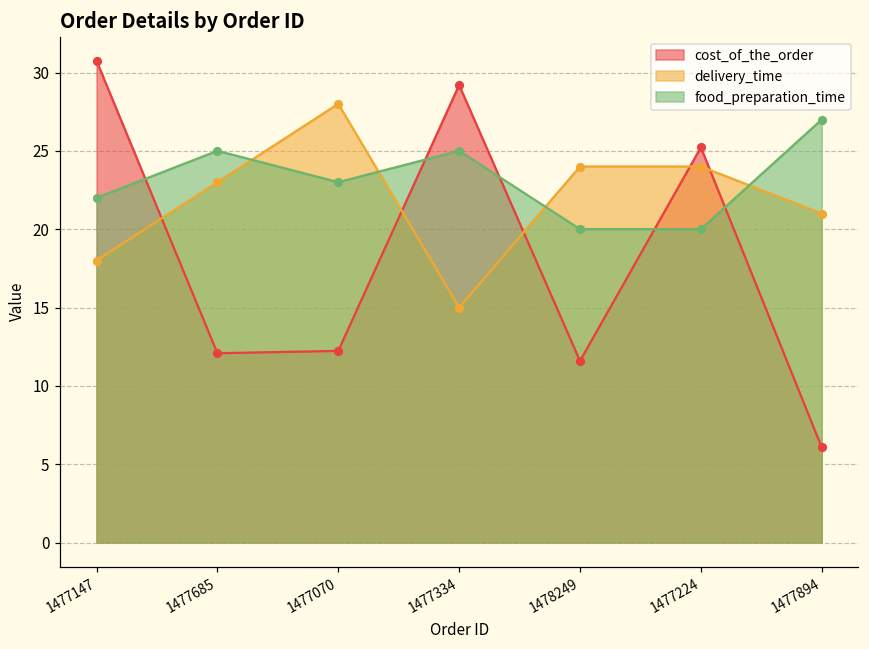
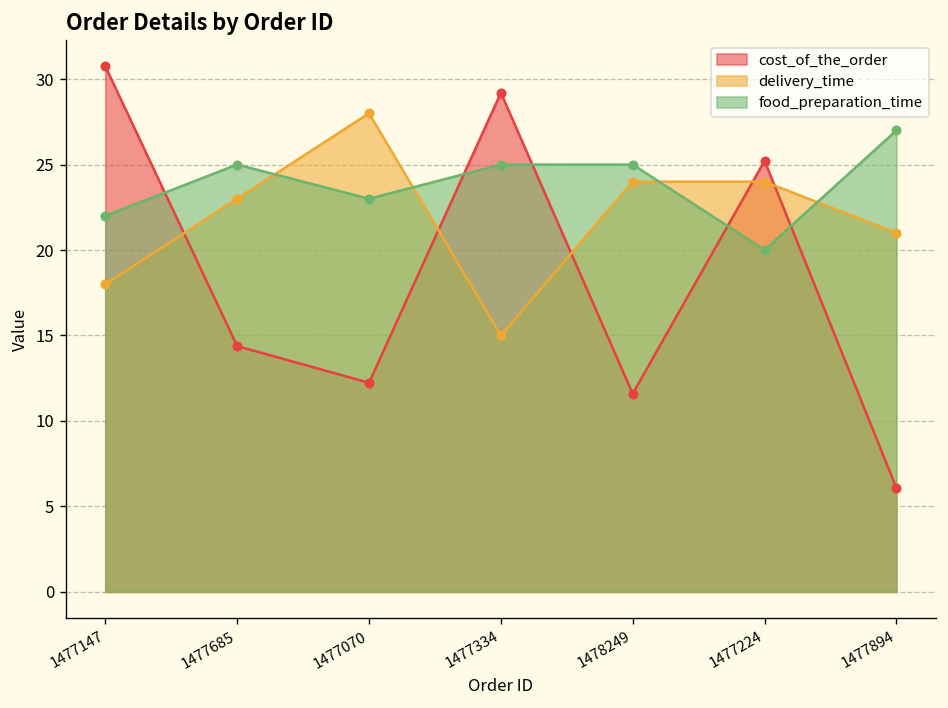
cost_of_the_order, 1477685: 12.1 -> 14.4
food_preparation_time, 1478249: 20 -> 25
